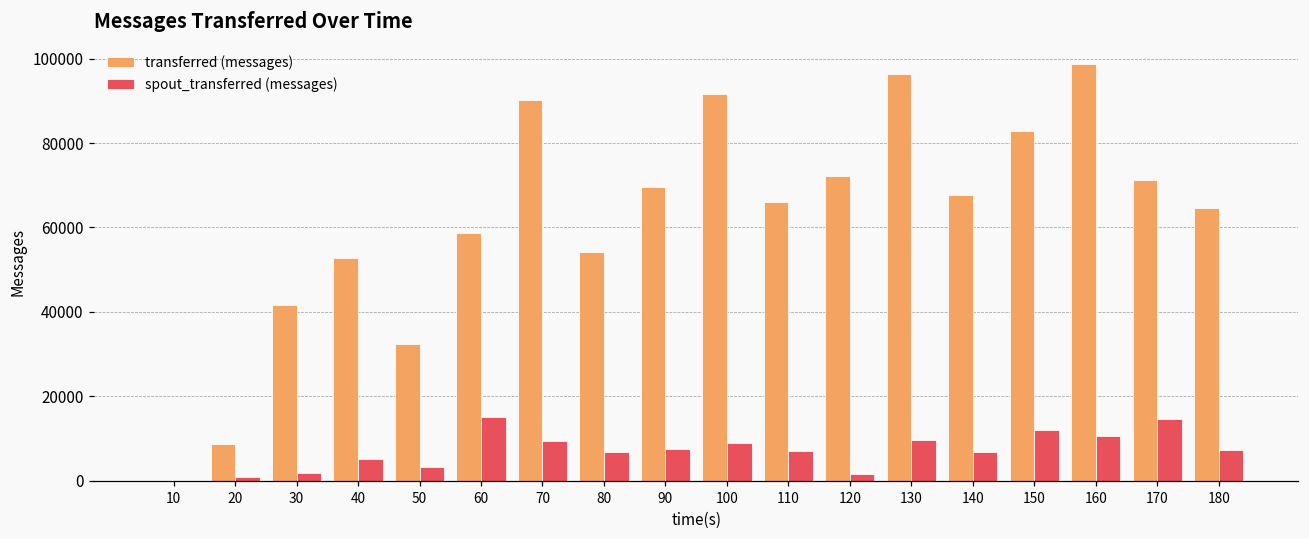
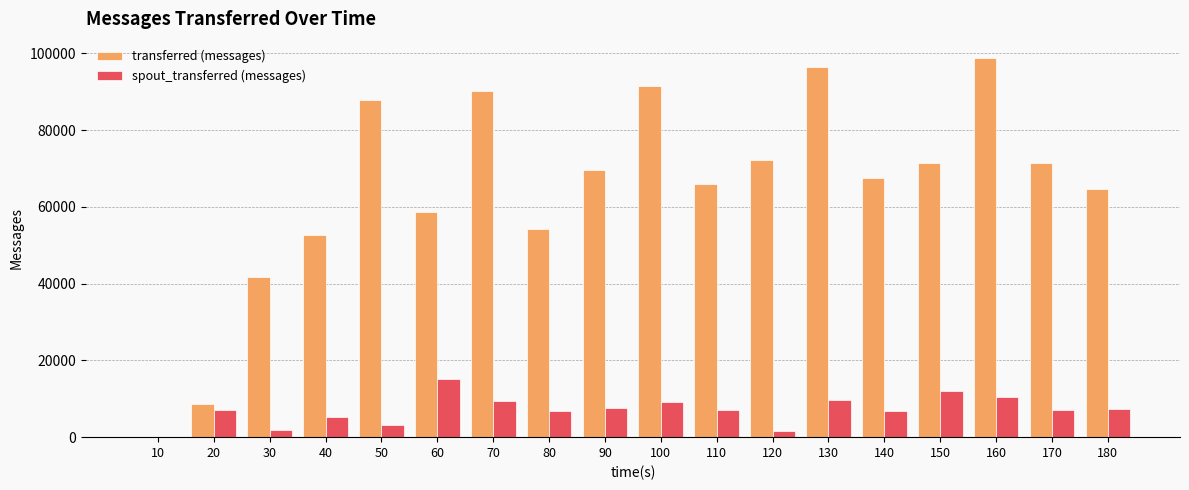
spout_transferred (messages), 20: 1000 -> 7000
transferred (messages), 50: 32000 -> 88000
transferred (messages), 150: 83000 -> 71000
spout_transferred (messages), 170: 15000 -> 7000
